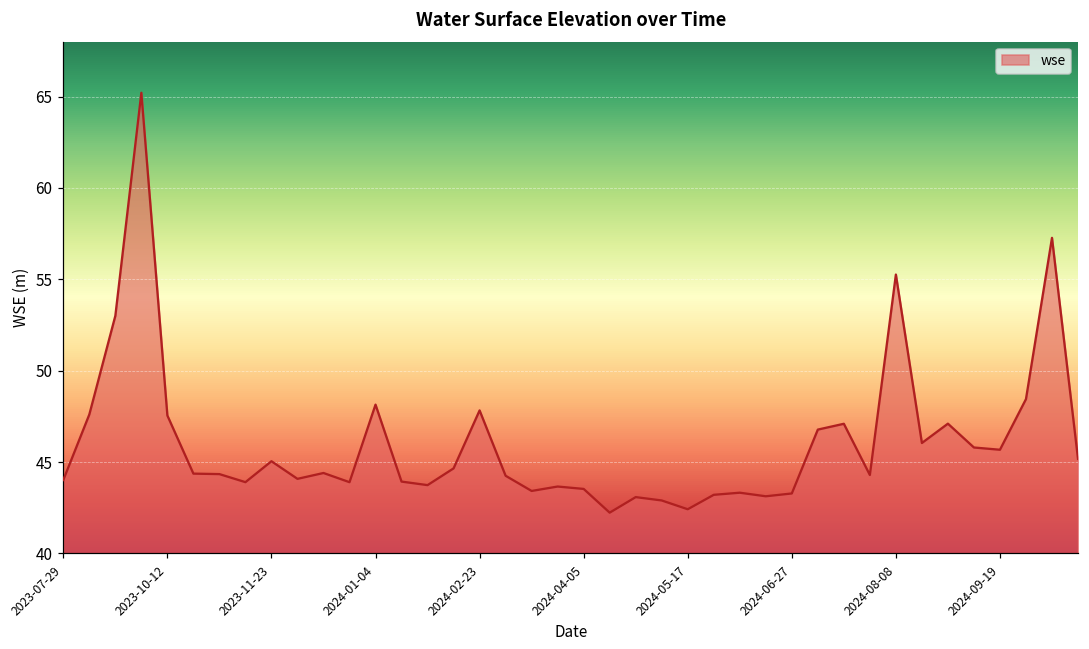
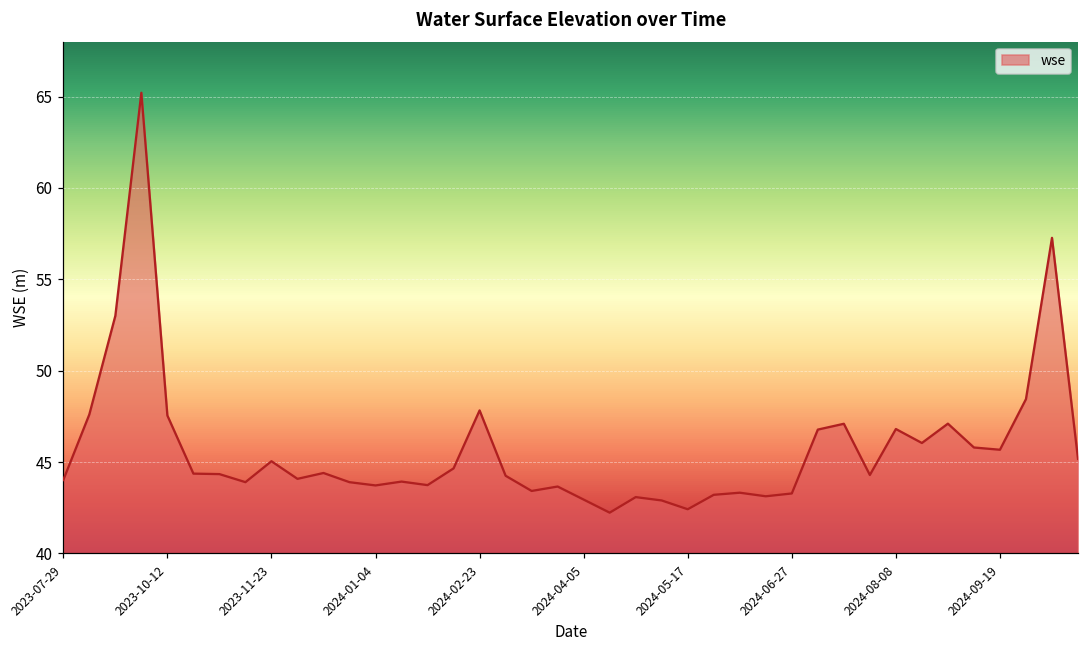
2024-01-04: 48.1 -> 43.7
2024-04-05: 43.5 -> 42.9
2024-08-08: 55.3 -> 46.8
